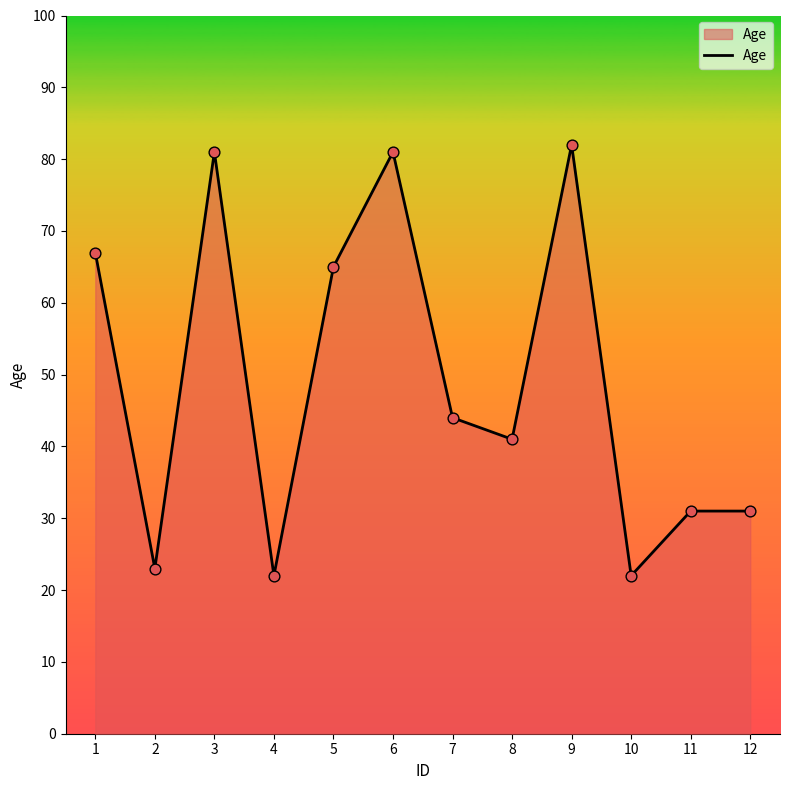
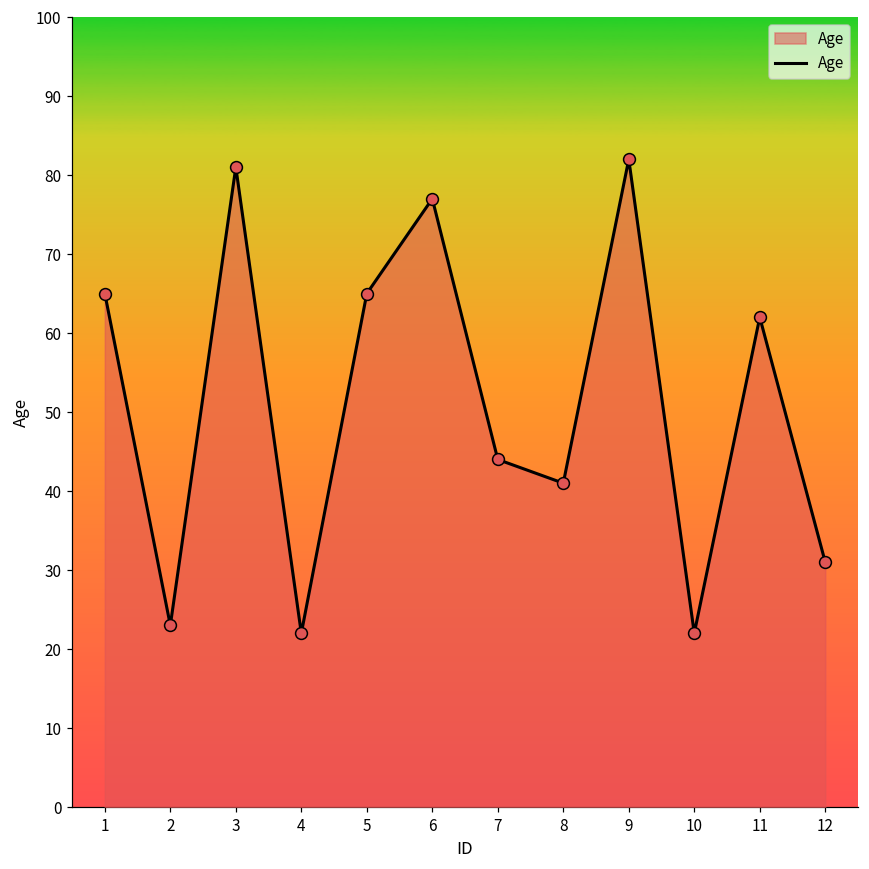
1: 67 -> 65
6: 81 -> 77
11: 31 -> 62
